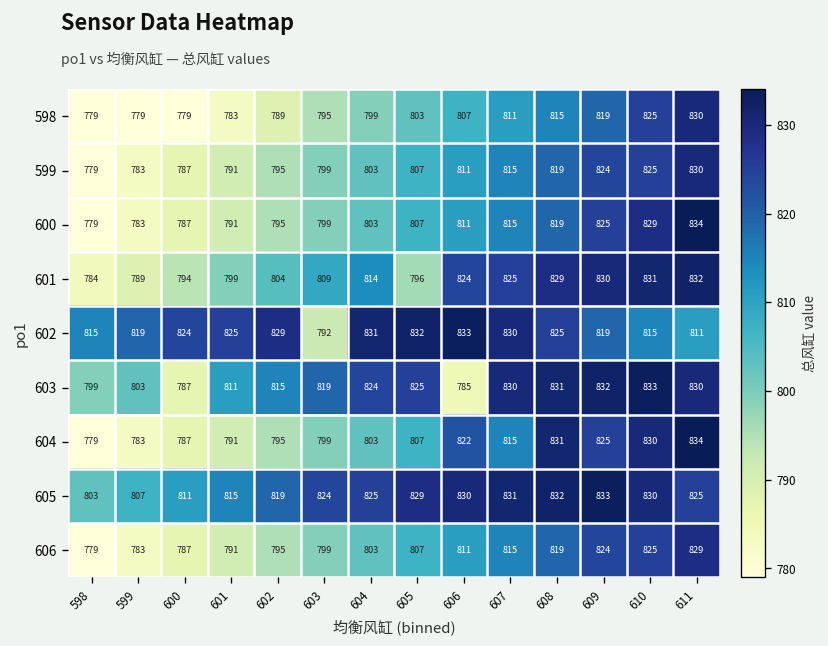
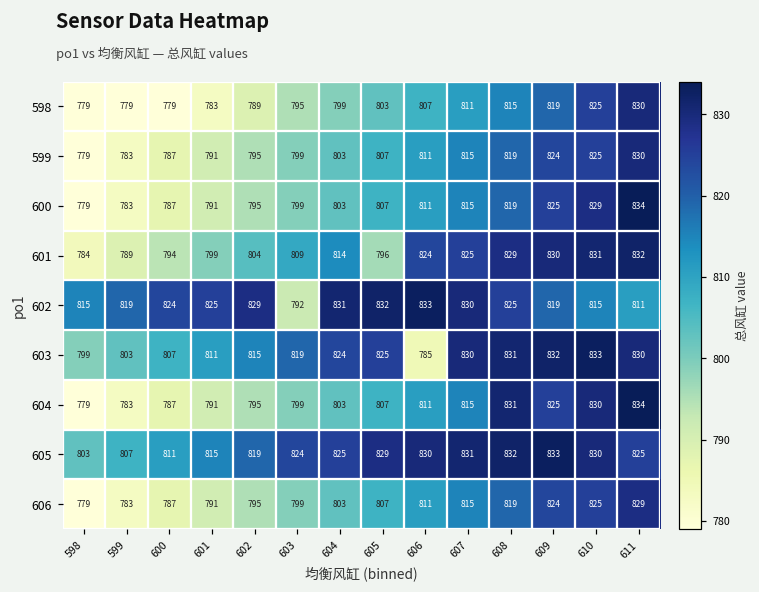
603, 600: 787 -> 807
604, 606: 822 -> 811
